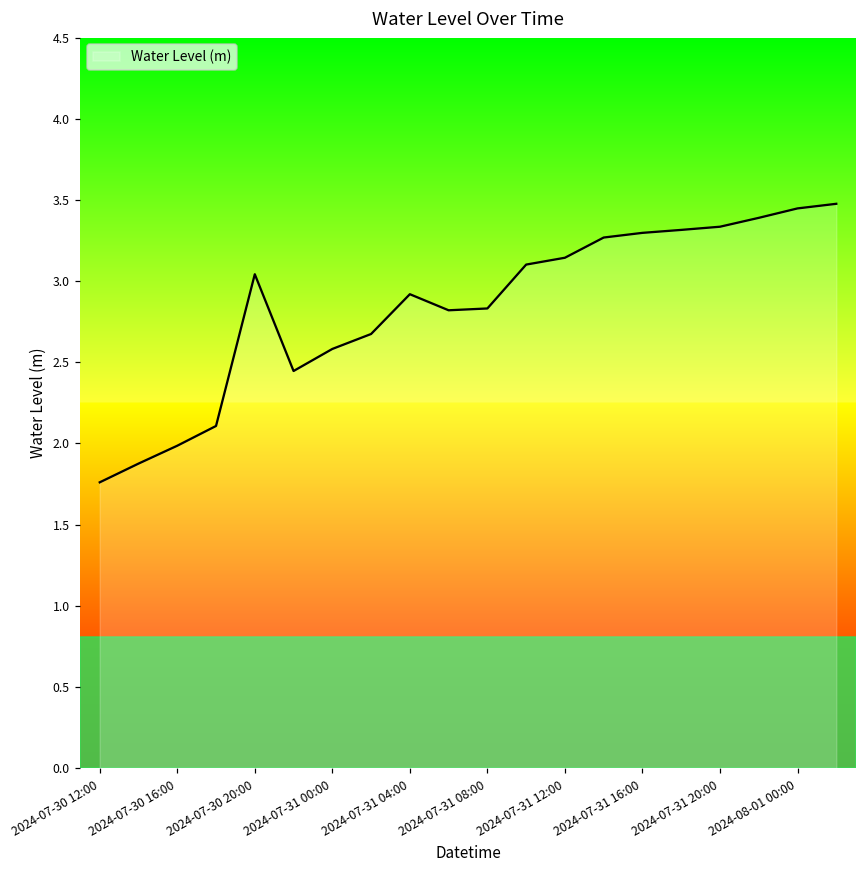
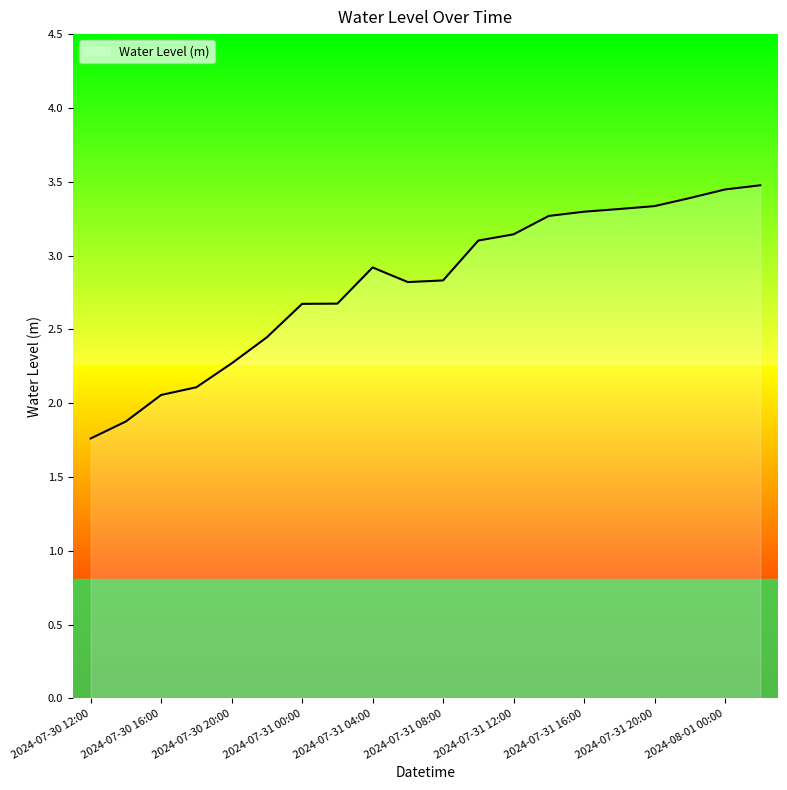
2024-07-30 16:00: 1.99 -> 2.06
2024-07-30 20:00: 3.04 -> 2.27
2024-07-31 00:00: 2.58 -> 2.67
